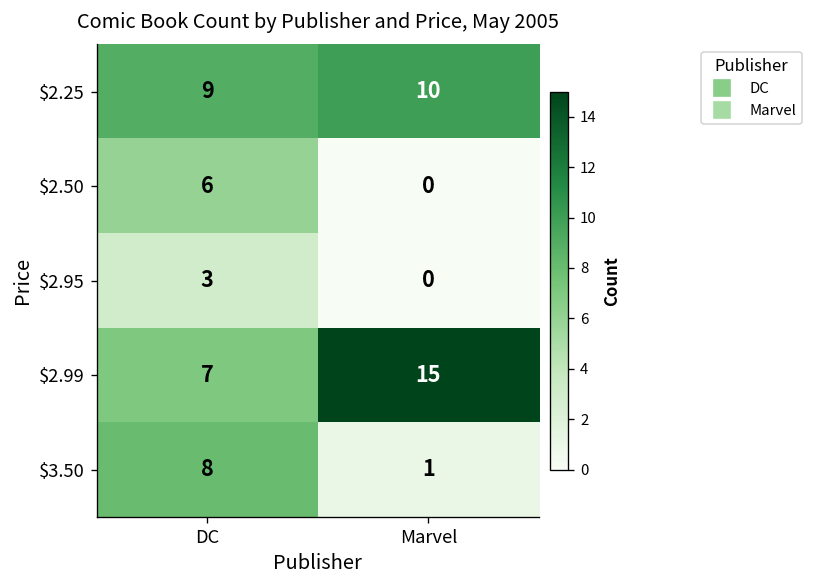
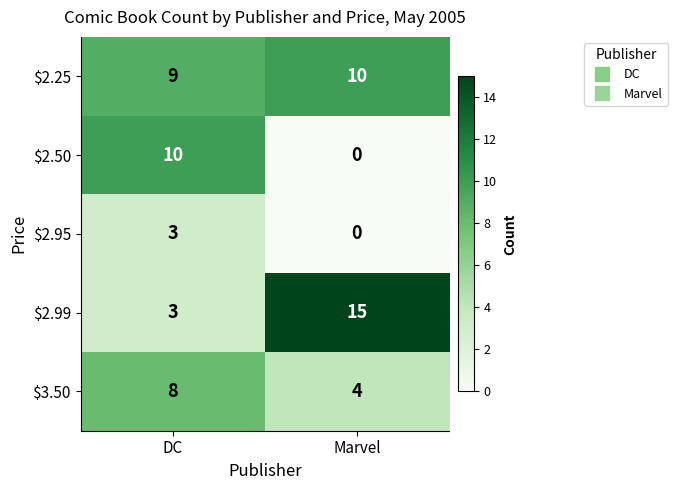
$2.50, DC: 6 -> 10
$2.99, DC: 7 -> 3
$3.50, Marvel: 1 -> 4
